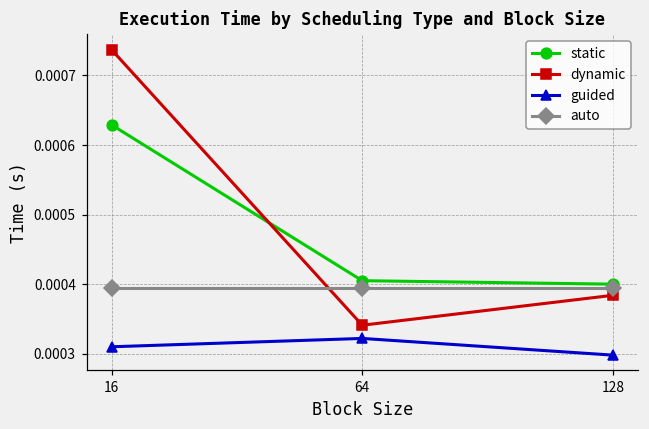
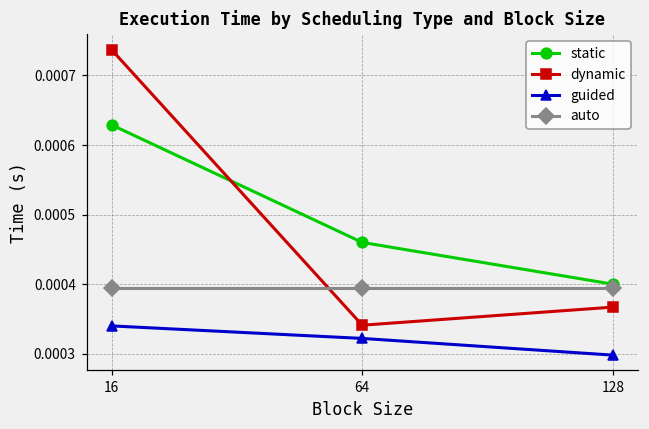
guided, 16: 0.00031 -> 0.00034
static, 64: 0.00041 -> 0.00046
dynamic, 128: 0.00038 -> 0.00037
